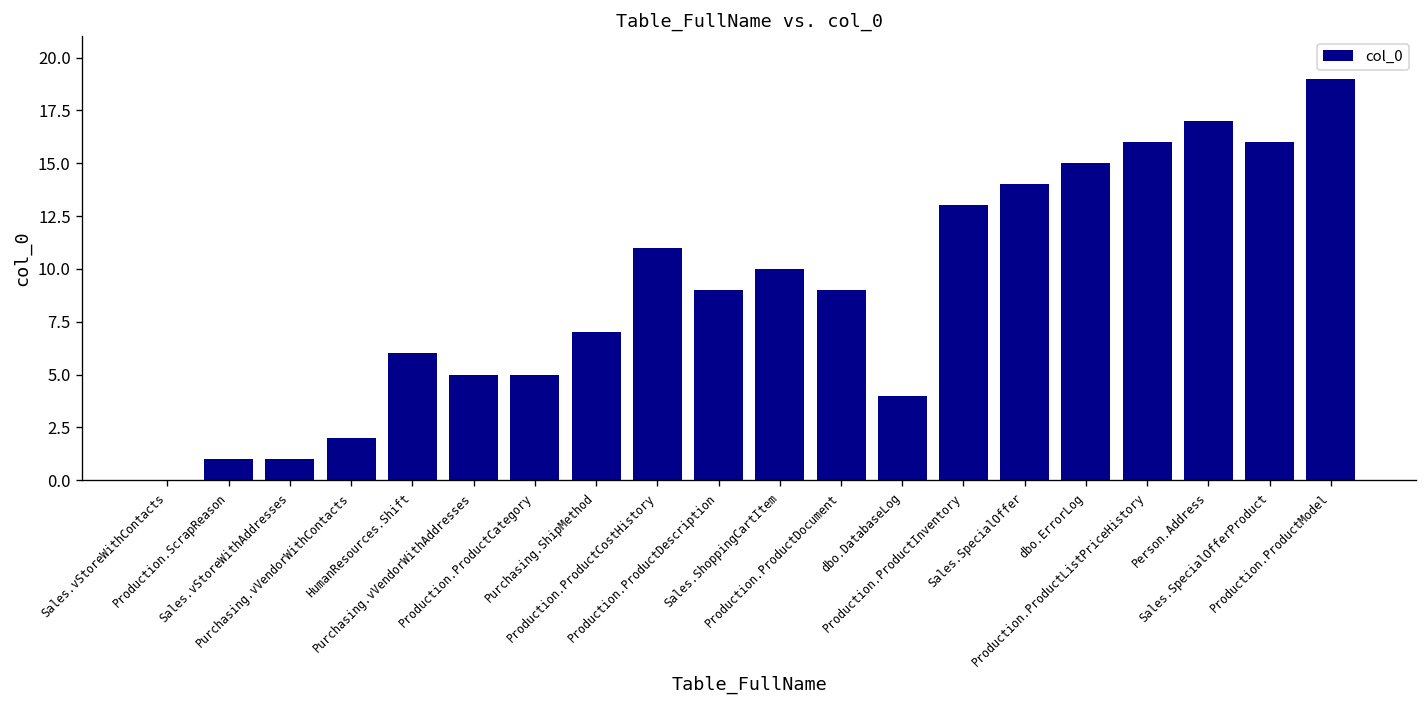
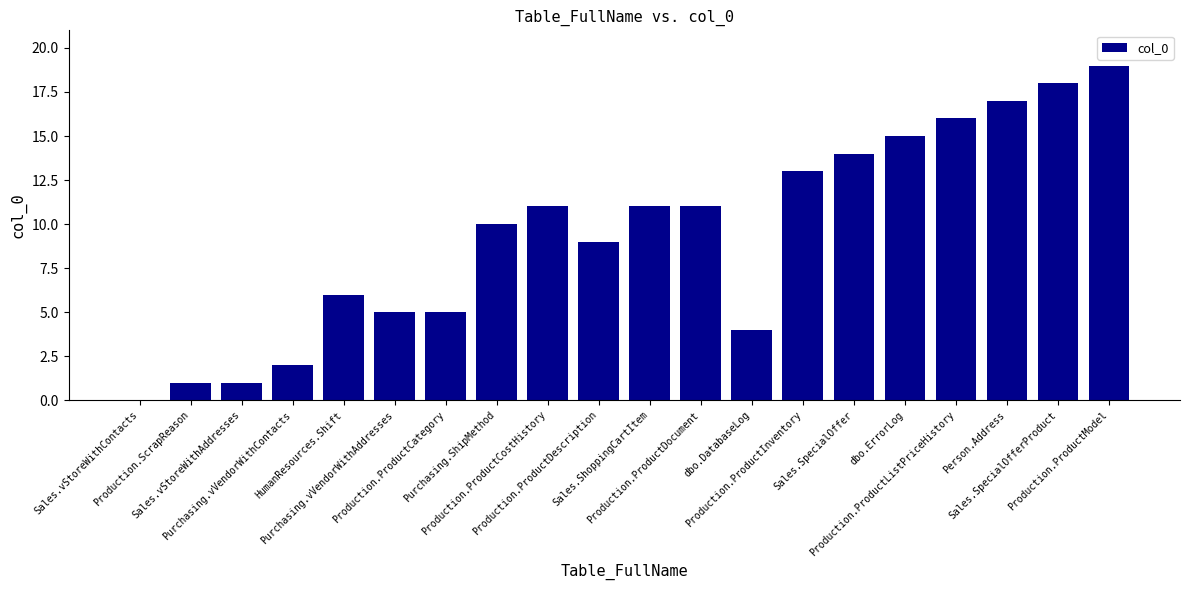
Purchasing.ShipMethod: 7 -> 10
Sales.ShoppingCartItem: 10 -> 11
Production.ProductDocument: 9 -> 11
Sales.SpecialOfferProduct: 16 -> 18
